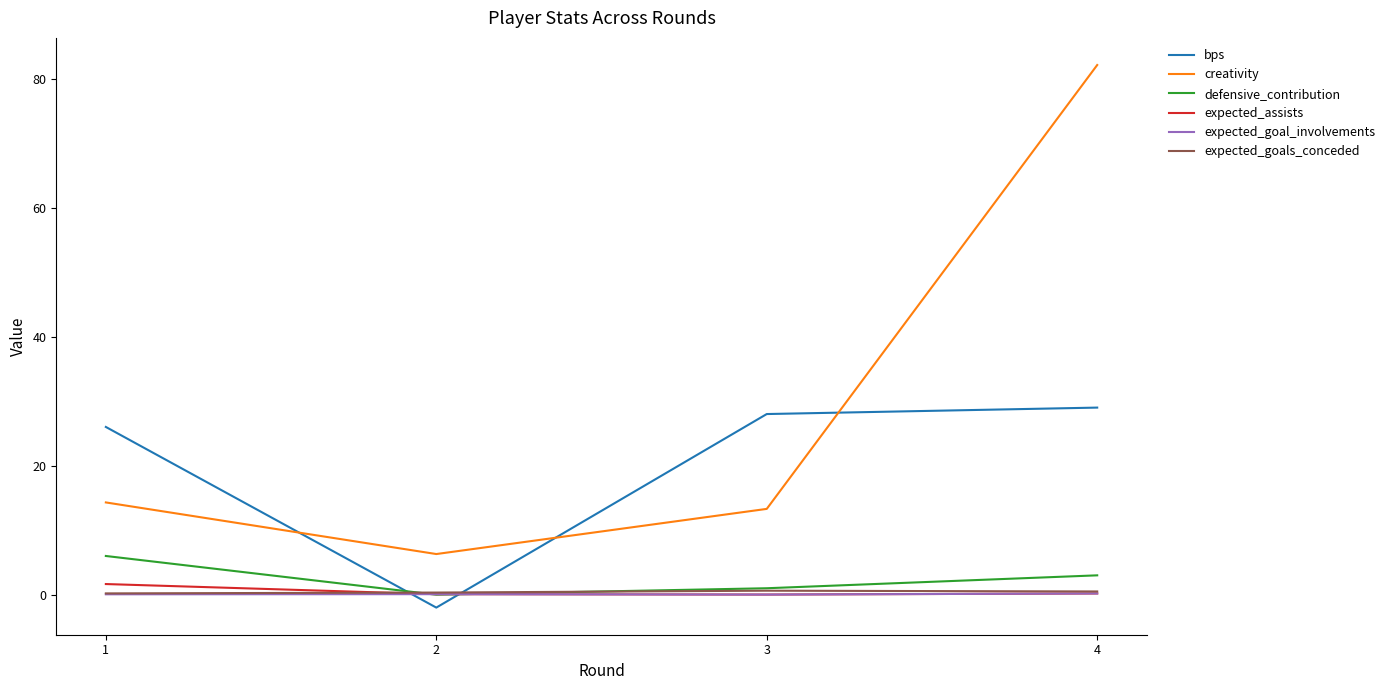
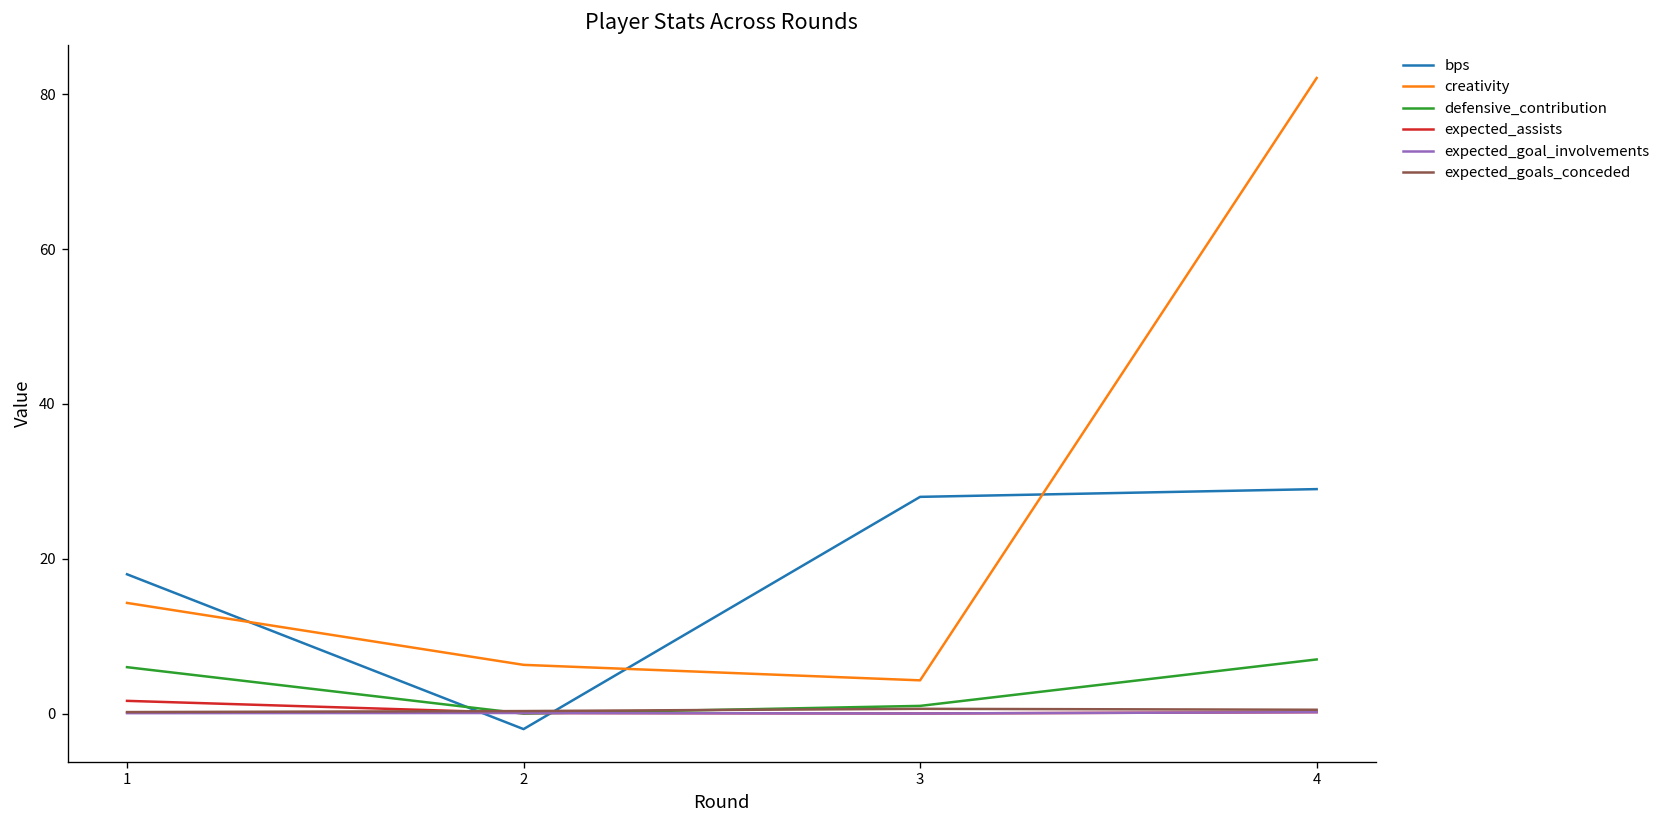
bps, 1: 26 -> 18
creativity, 3: 13 -> 4
defensive_contribution, 4: 3 -> 7
